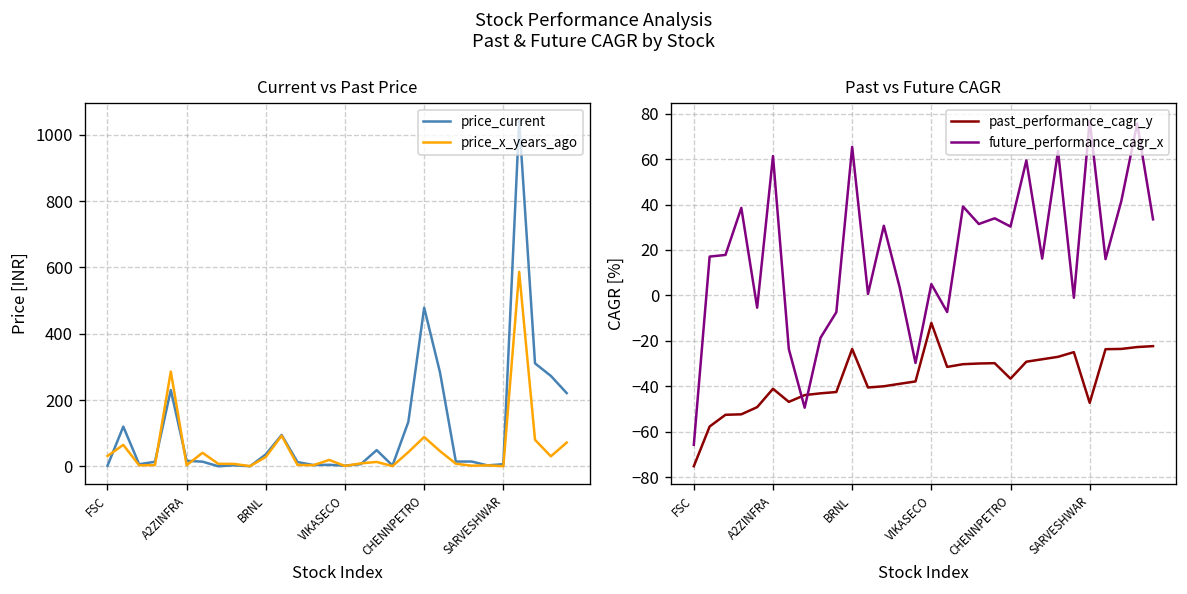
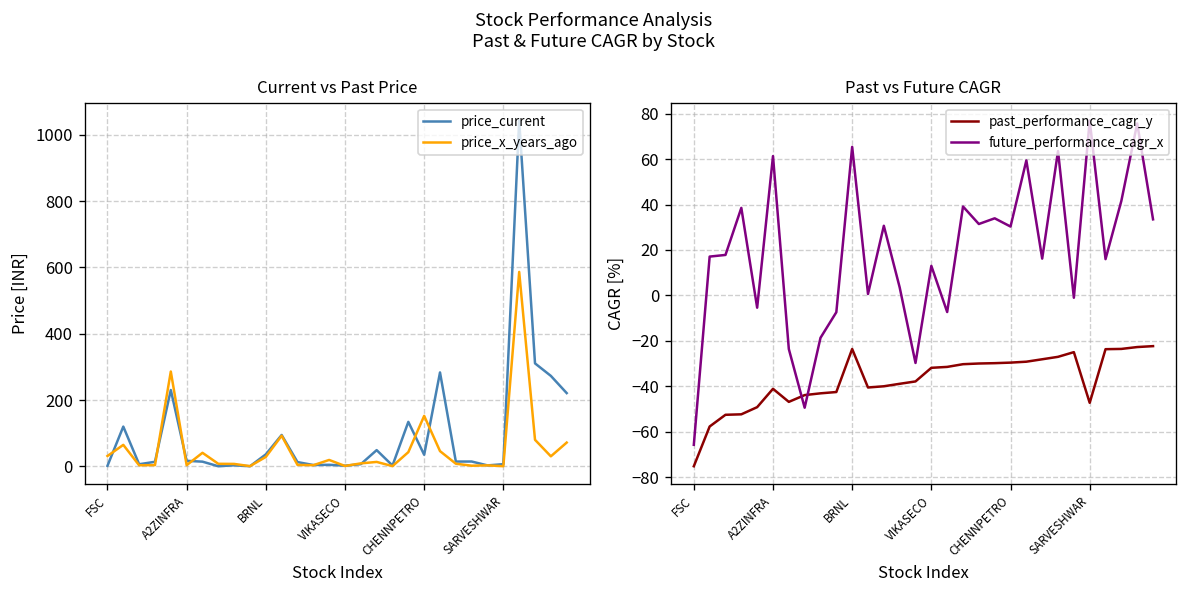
Current vs Past Price, price_current, CHENNPETRO: 480 -> 40
Current vs Past Price, price_x_years_ago, CHENNPETRO: 90 -> 150
Past vs Future CAGR, past_performance_cagr_y, VIKASECO: -12 -> -32
Past vs Future CAGR, future_performance_cagr_x, VIKASECO: 5 -> 13
Past vs Future CAGR, past_performance_cagr_y, CHENNPETRO: -37 -> -30
